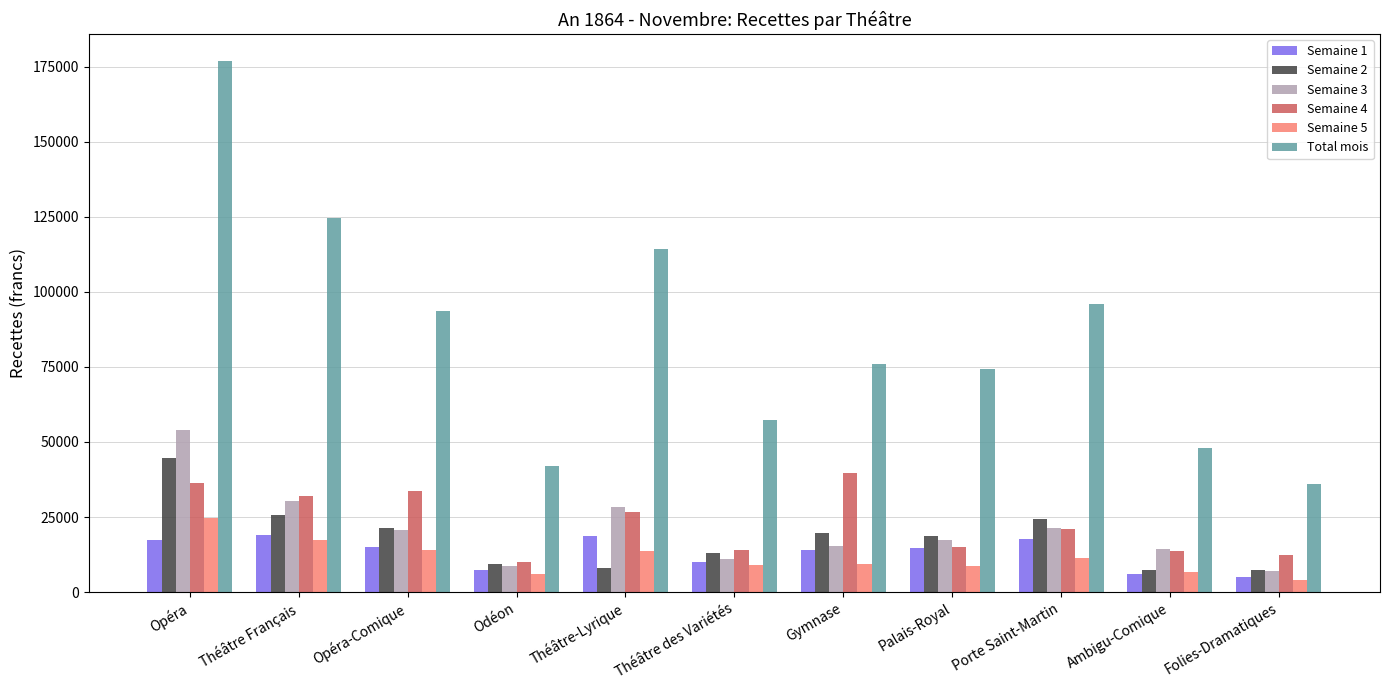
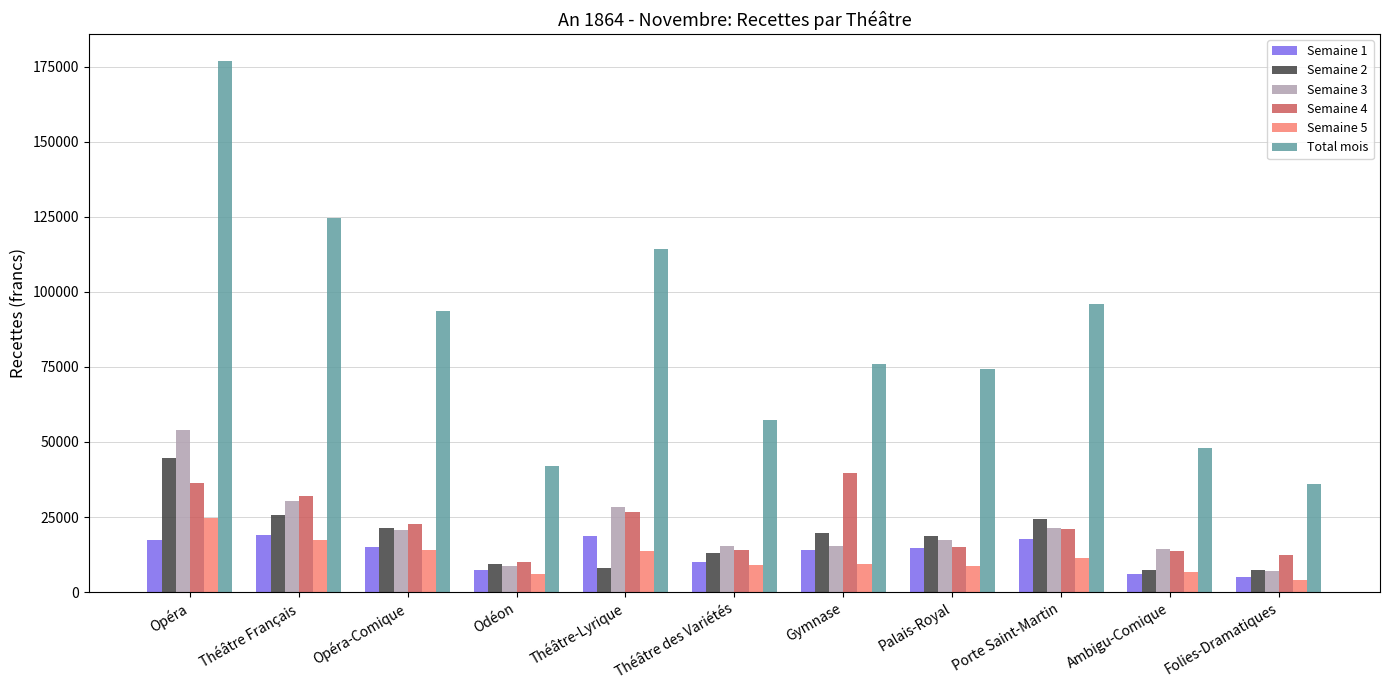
Semaine 4, Opéra-Comique: 34000 -> 23000
Semaine 3, Théâtre des Variétés: 11000 -> 15000
